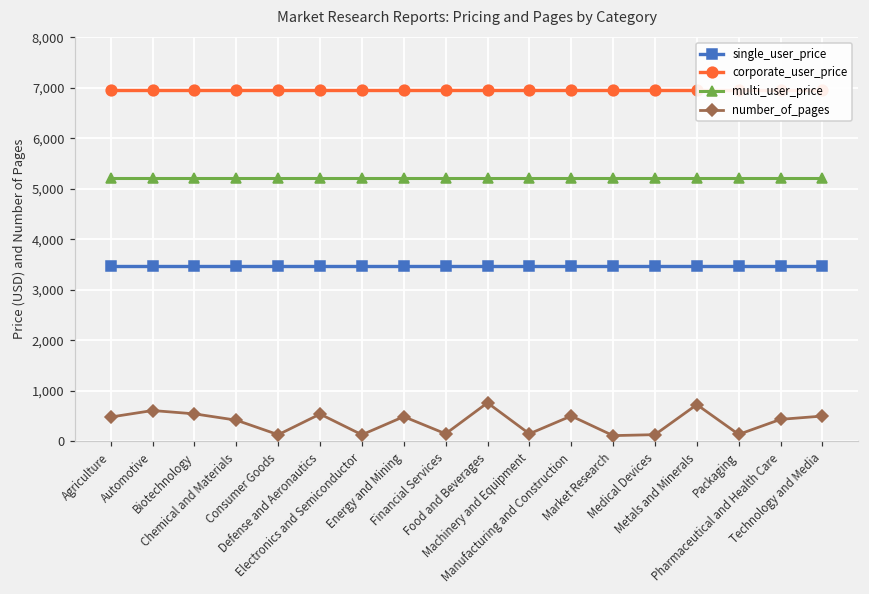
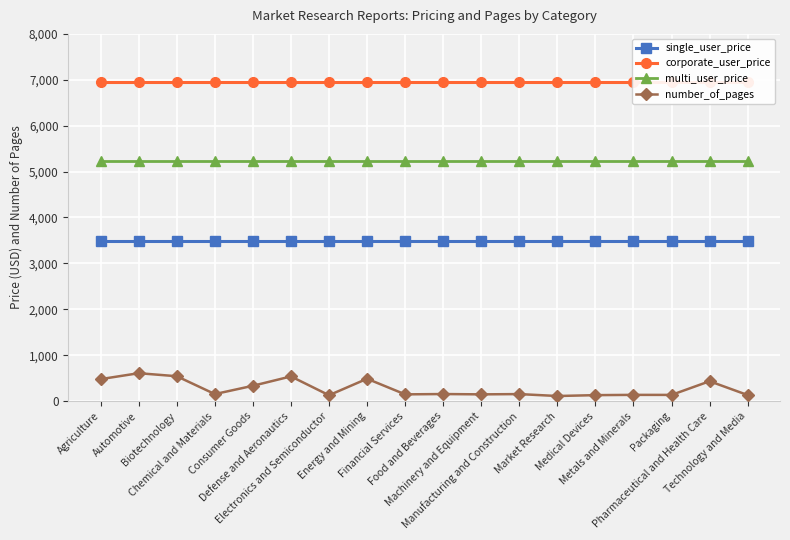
number_of_pages, Chemical and Materials: 400 -> 200
number_of_pages, Consumer Goods: 100 -> 300
number_of_pages, Food and Beverages: 800 -> 200
number_of_pages, Manufacturing and Construction: 500 -> 200
number_of_pages, Metals and Minerals: 700 -> 100
number_of_pages, Technology and Media: 500 -> 100
